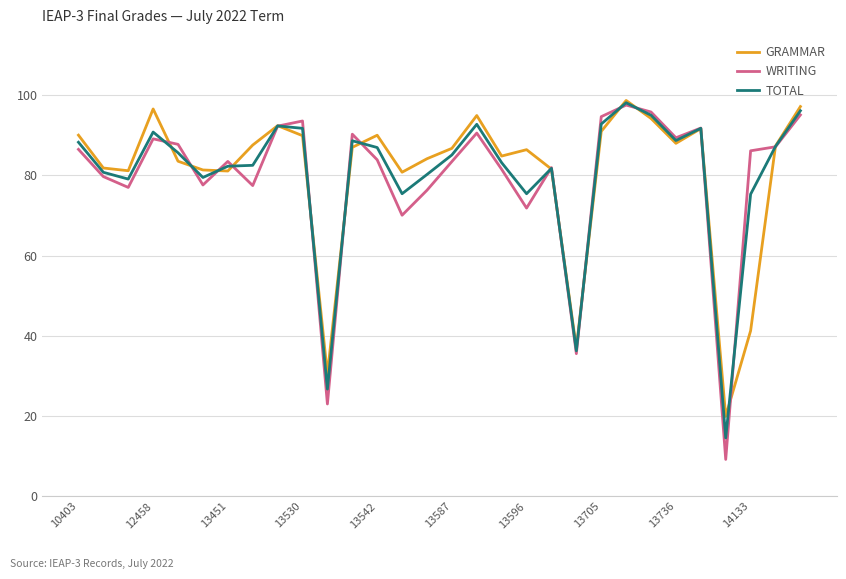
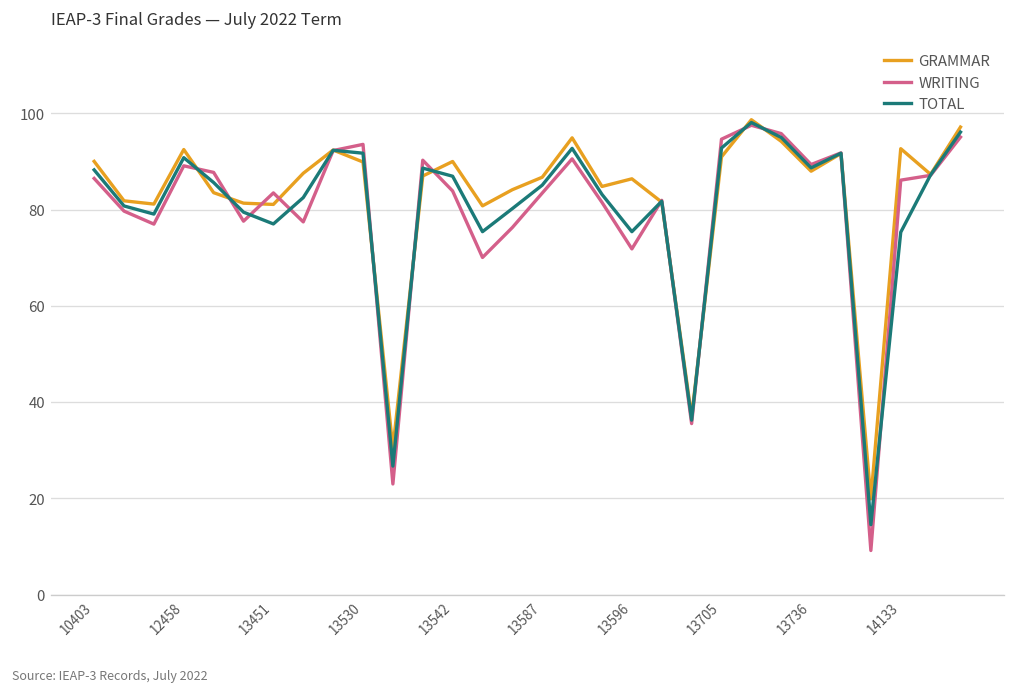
GRAMMAR, 12458: 97 -> 92
TOTAL, 13451: 82 -> 77
GRAMMAR, 14133: 41 -> 93
